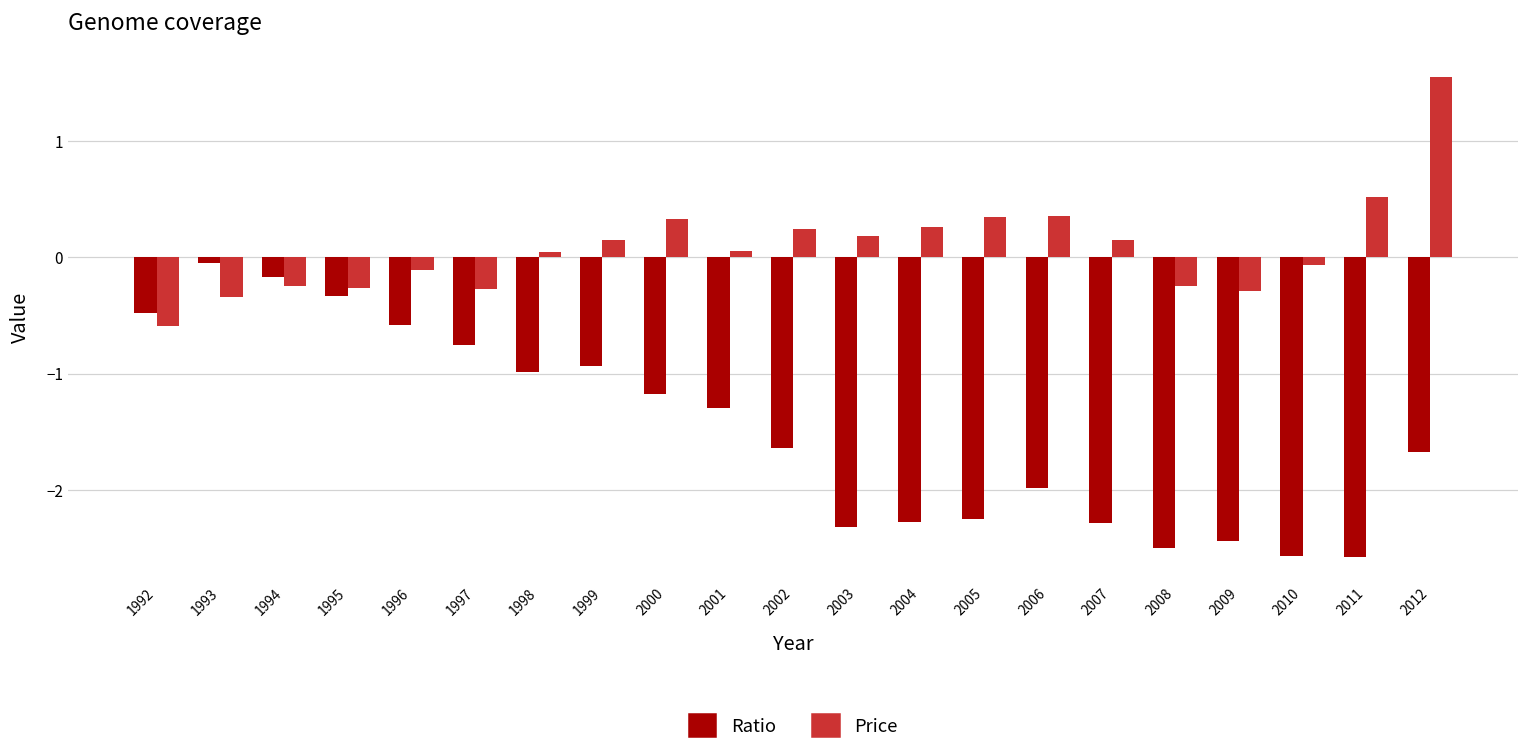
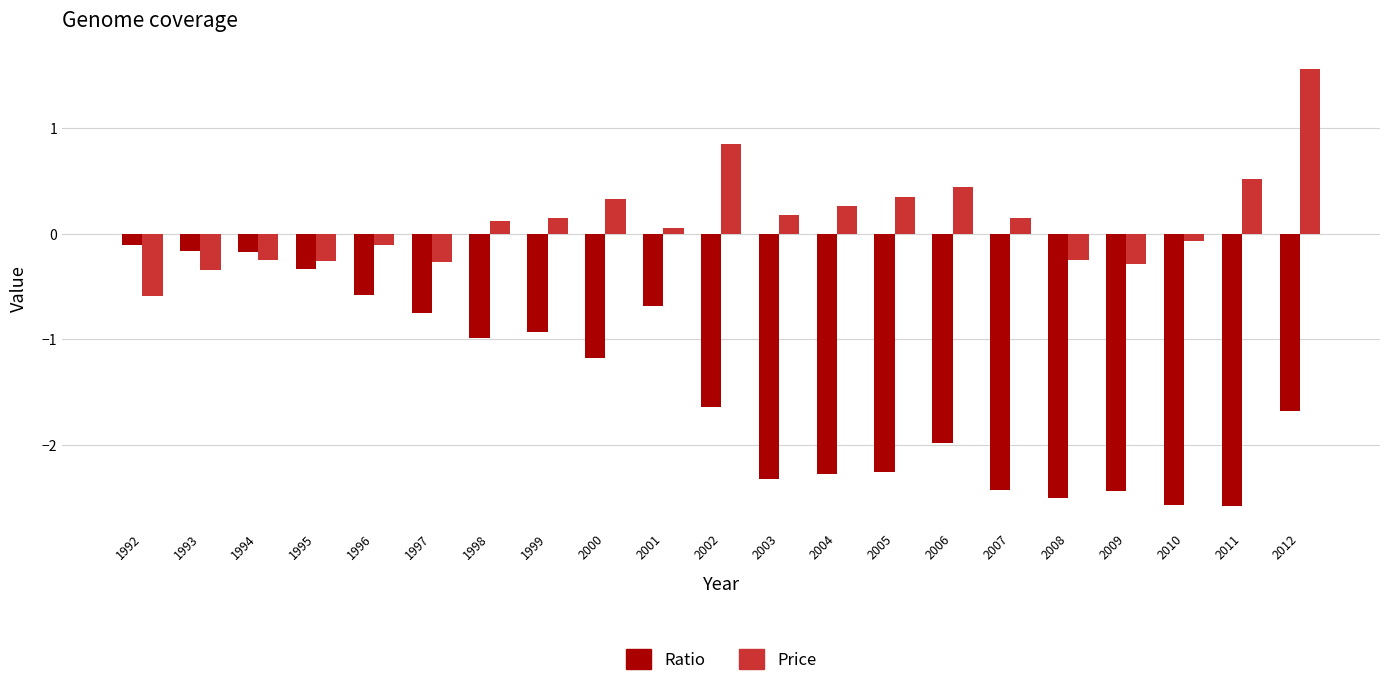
Ratio, 1992: -0.48 -> -0.10
Ratio, 1993: -0.05 -> -0.17
Price, 1998: 0.05 -> 0.12
Ratio, 2001: -1.29 -> -0.68
Price, 2002: 0.25 -> 0.84
Price, 2006: 0.36 -> 0.44
Ratio, 2007: -2.28 -> -2.42
